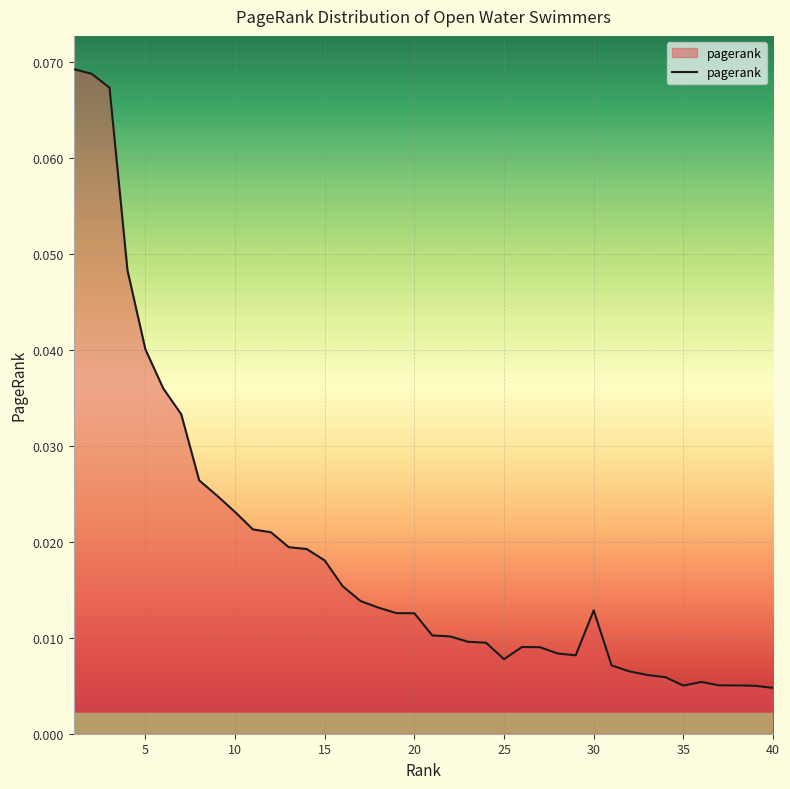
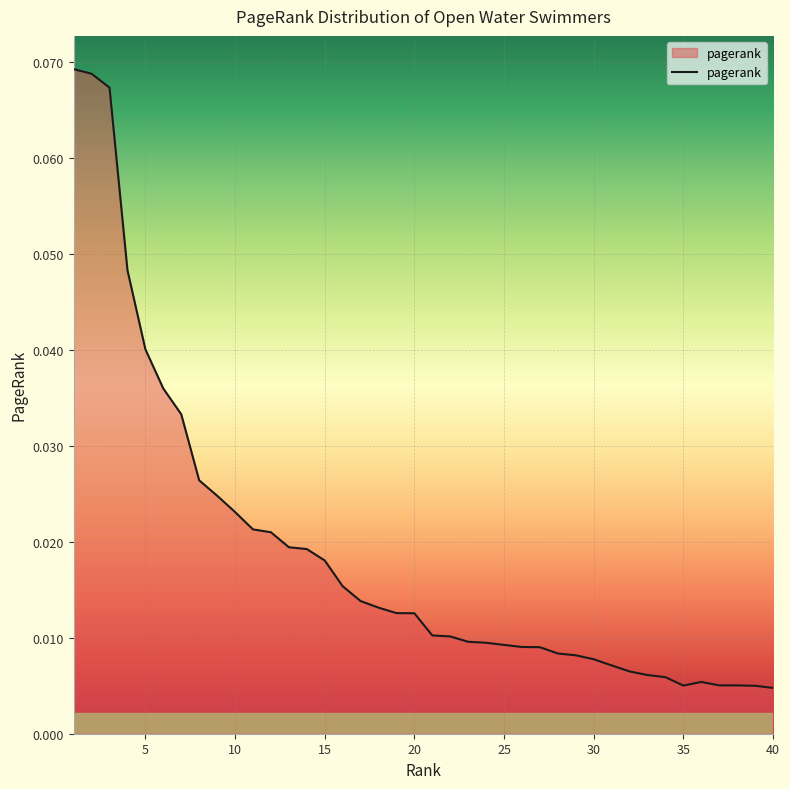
25: 0.008 -> 0.009
30: 0.013 -> 0.008
